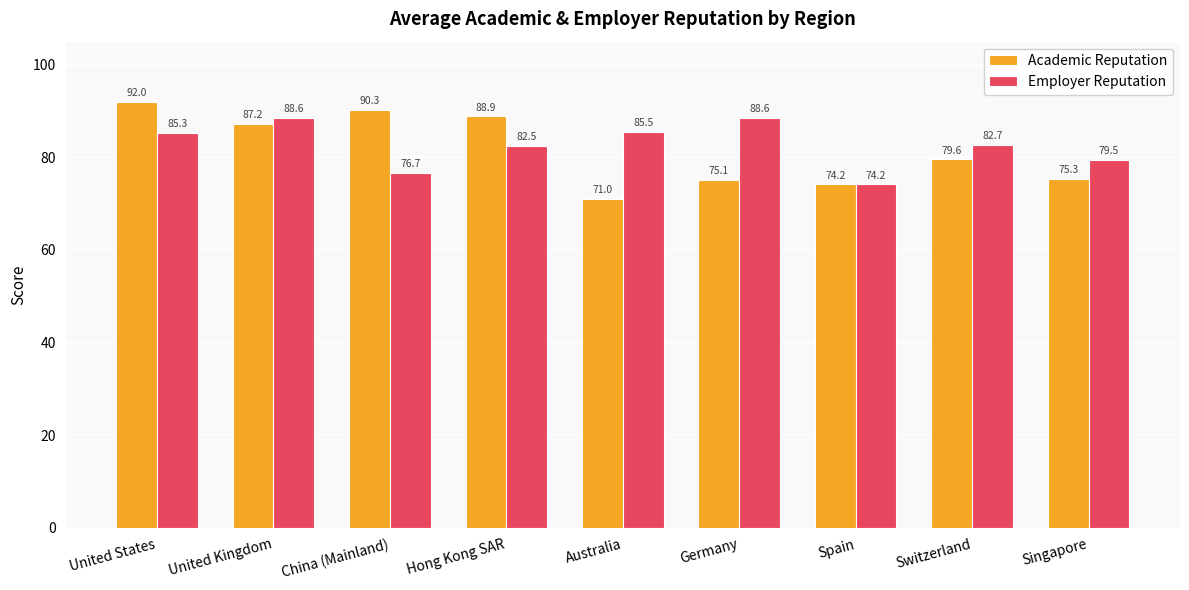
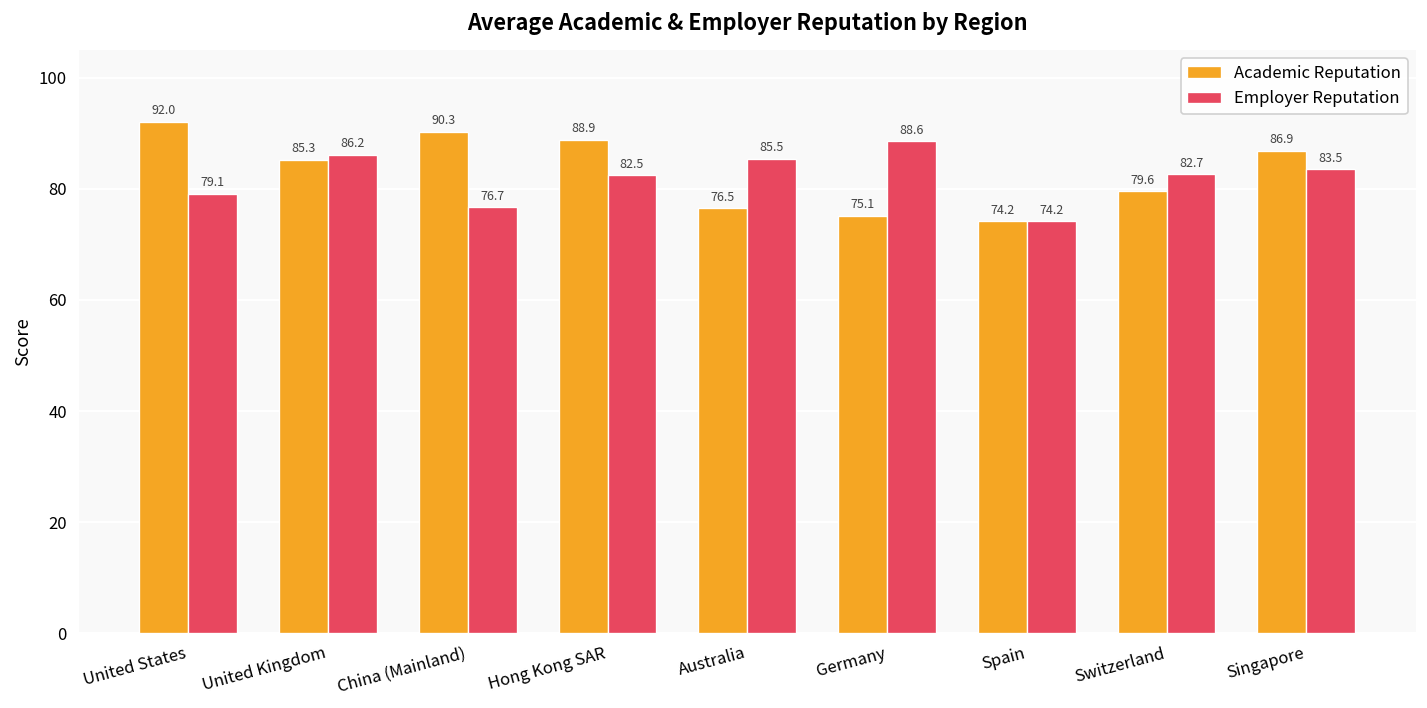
Employer Reputation, United States: 85.3 -> 79.1
Academic Reputation, United Kingdom: 87.2 -> 85.3
Employer Reputation, United Kingdom: 88.6 -> 86.2
Academic Reputation, Australia: 71.0 -> 76.5
Academic Reputation, Singapore: 75.3 -> 86.9
Employer Reputation, Singapore: 79.5 -> 83.5
